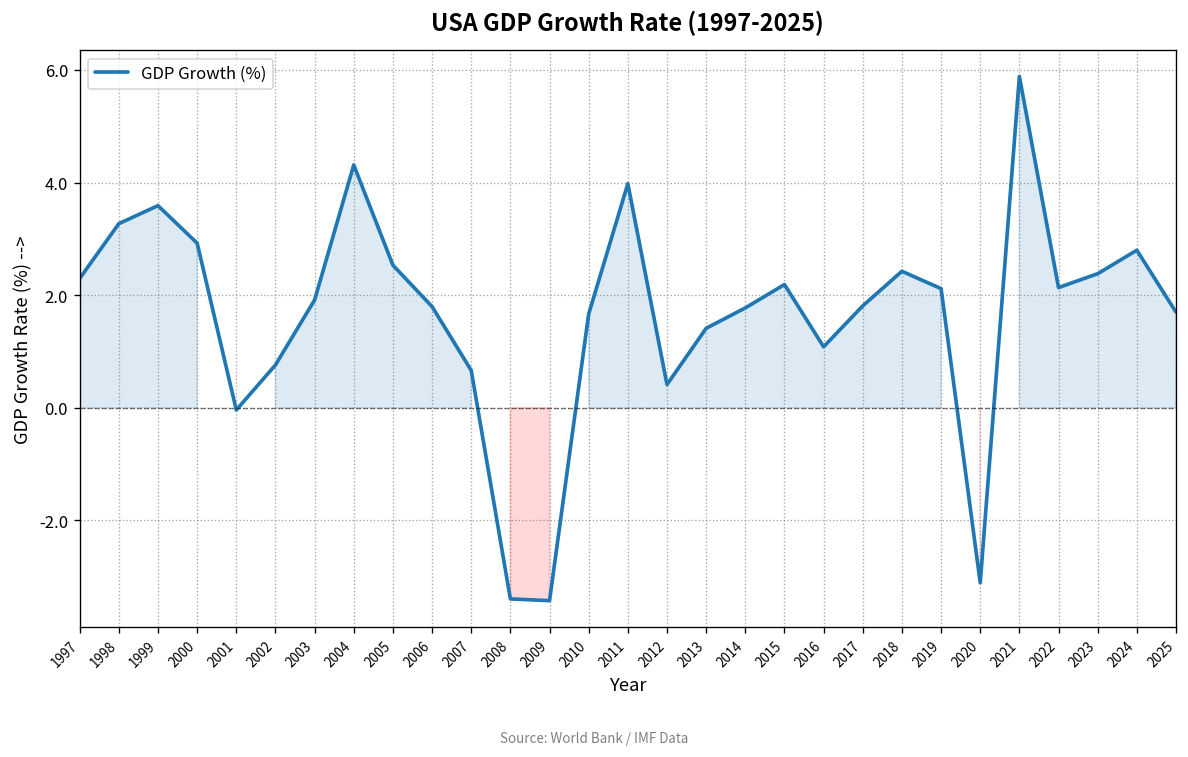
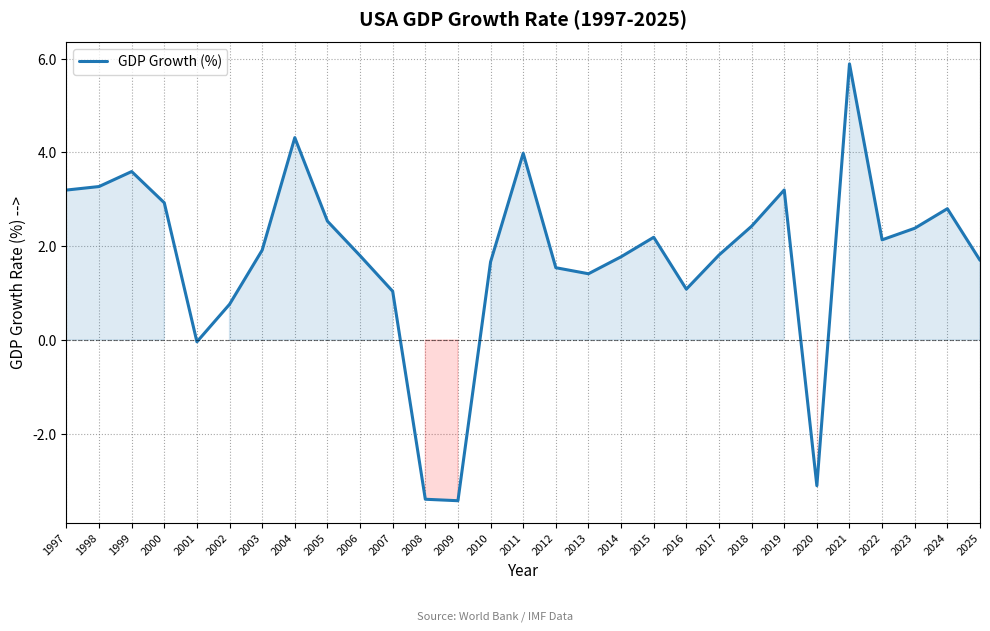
1997: 2.3 -> 3.2
2007: 0.7 -> 1.0
2012: 0.4 -> 1.5
2019: 2.1 -> 3.2
